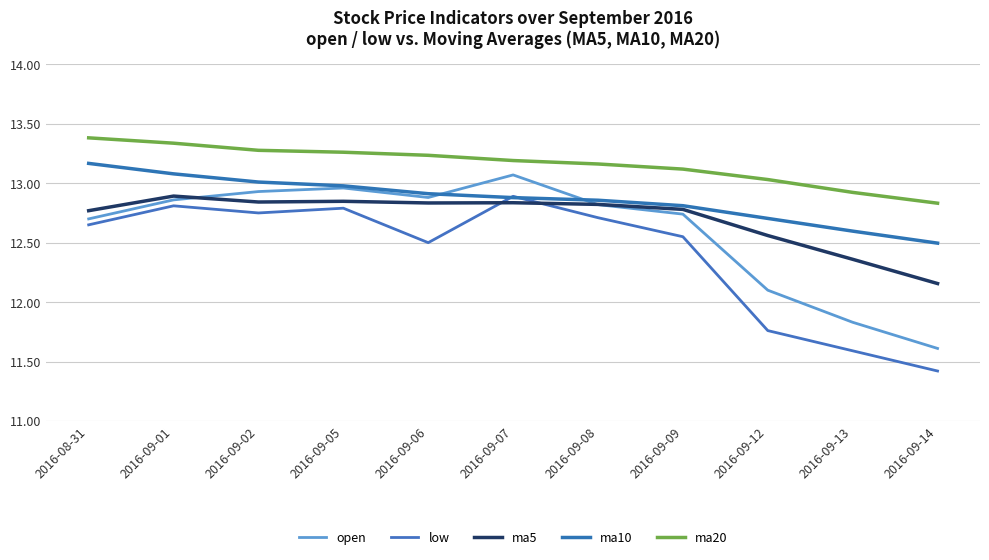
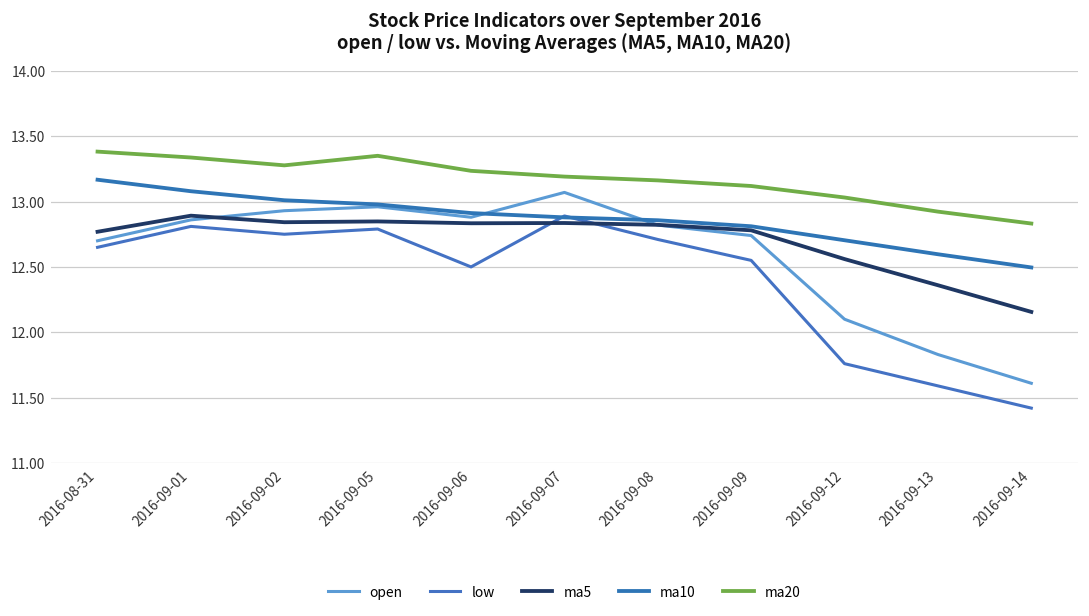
ma20, 2016-09-05: 13.26 -> 13.35
